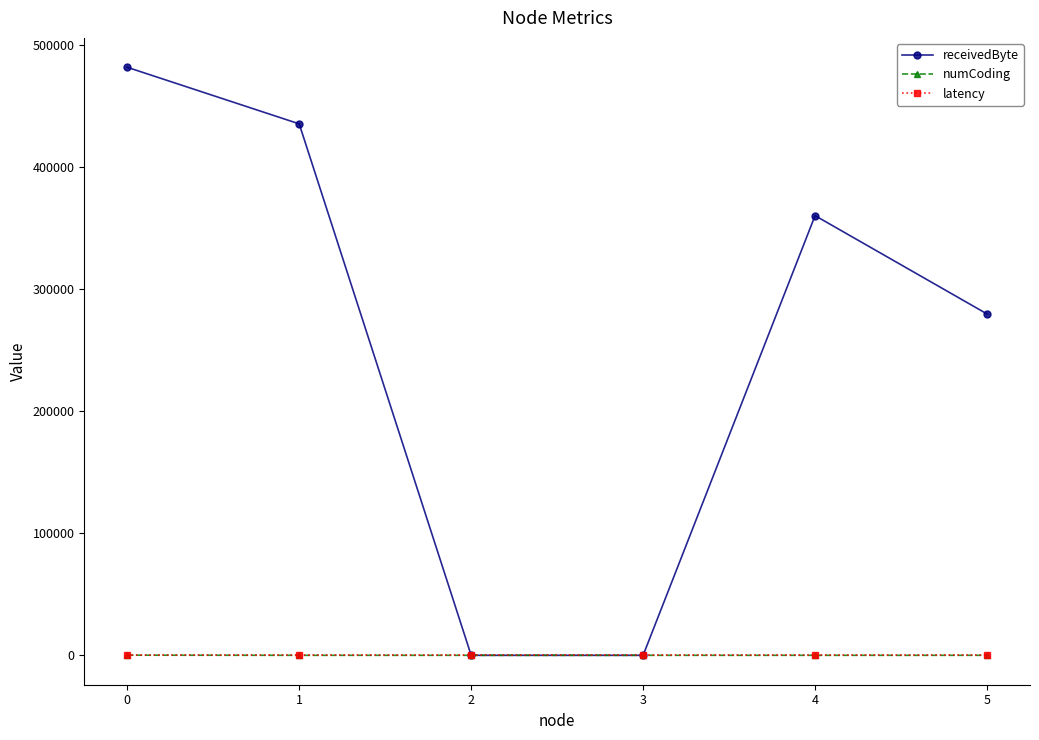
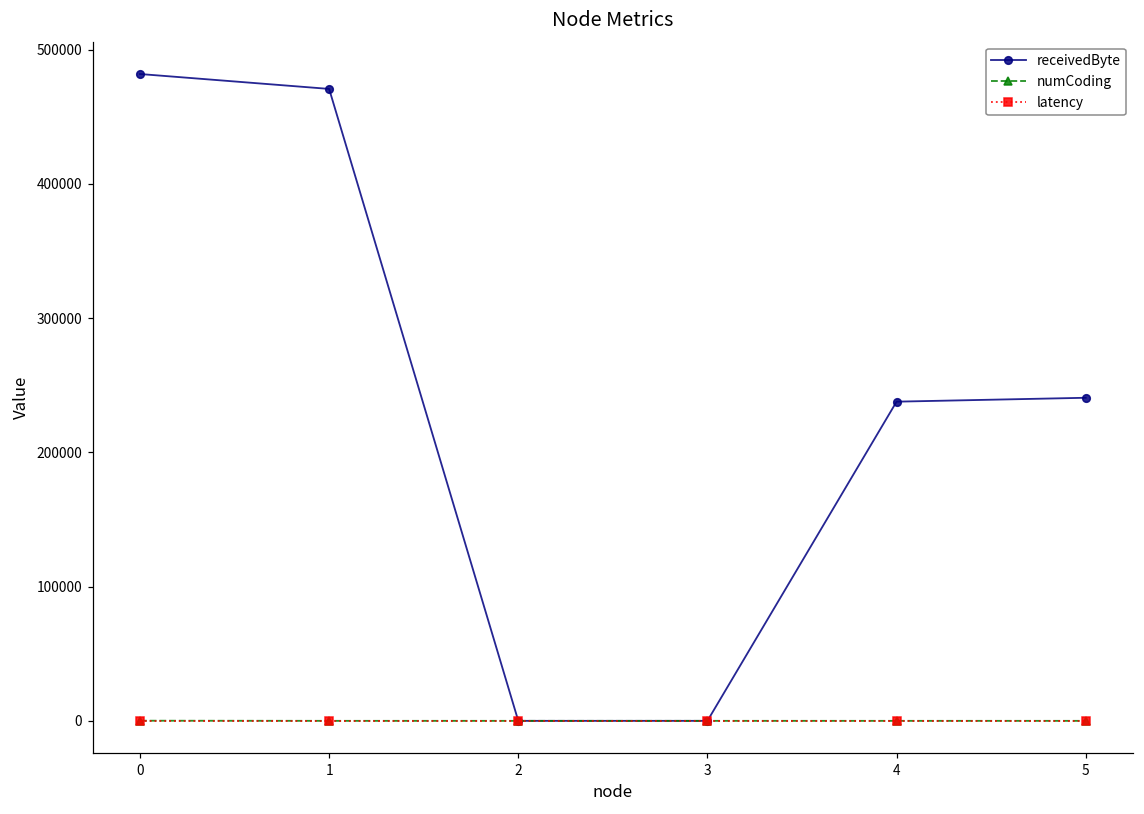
receivedByte, 1: 436000 -> 471000
receivedByte, 4: 360000 -> 238000
receivedByte, 5: 280000 -> 241000
